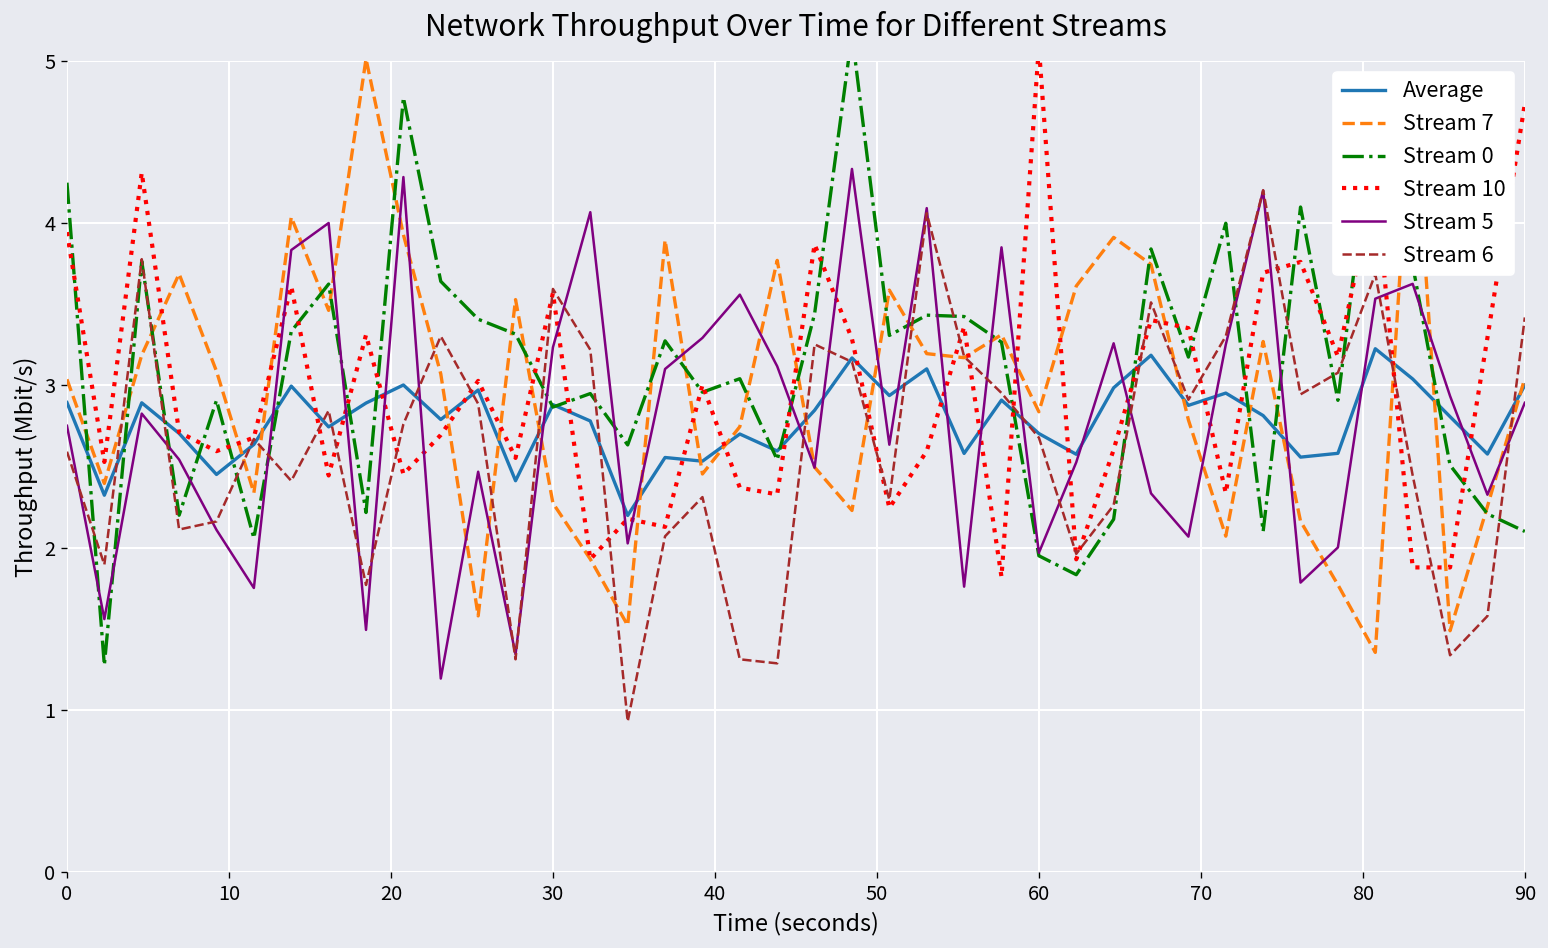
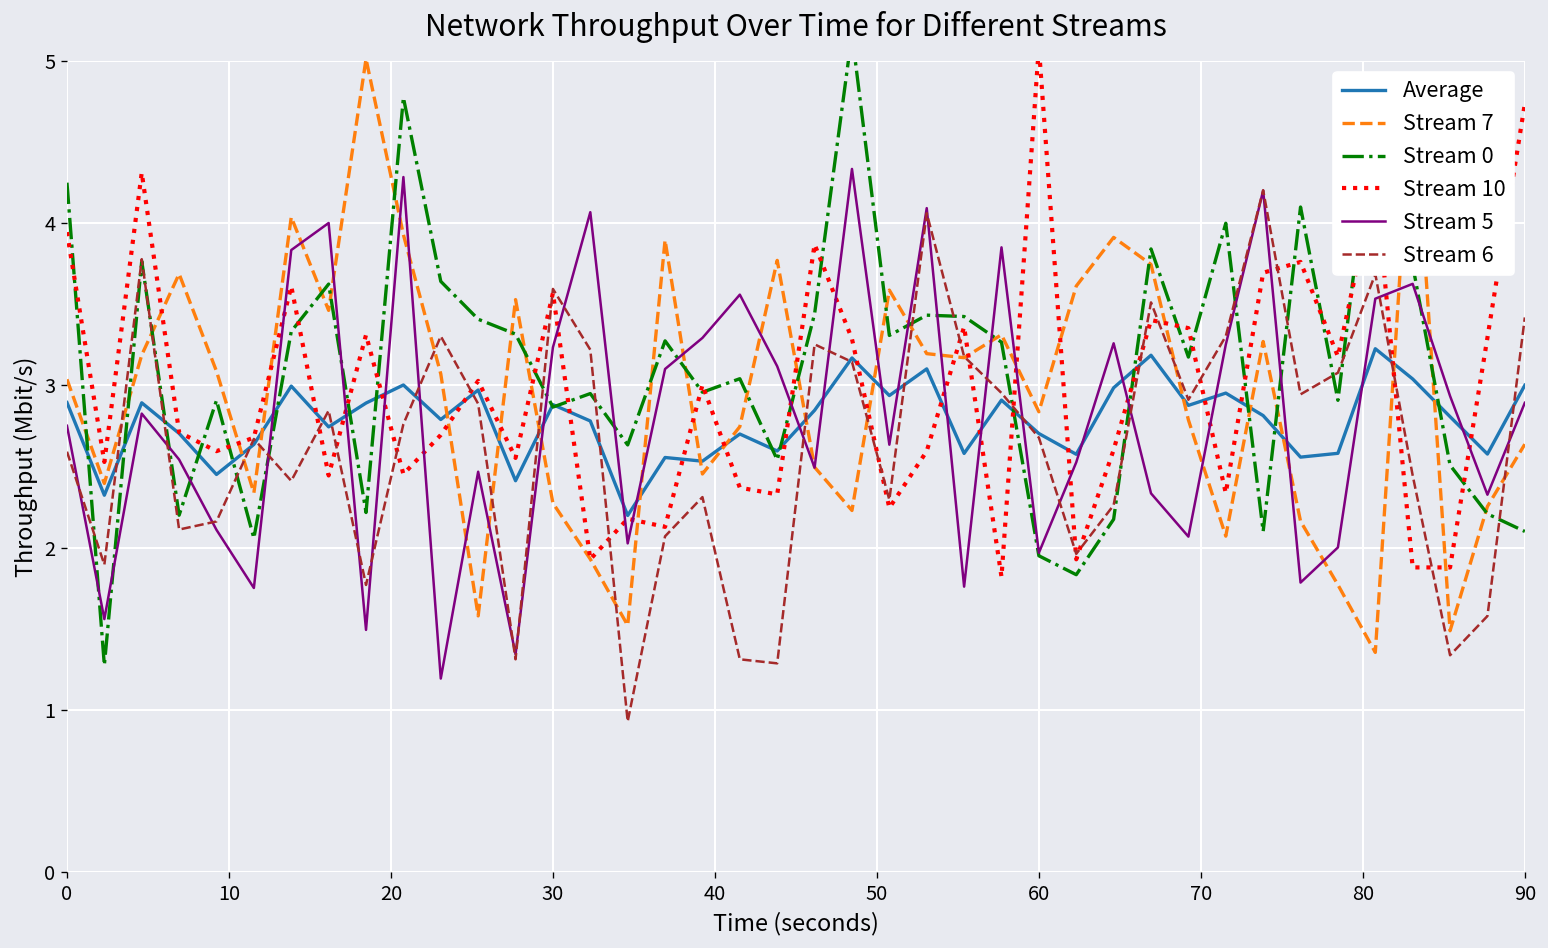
Stream 7, 90: 3.04 -> 2.64
